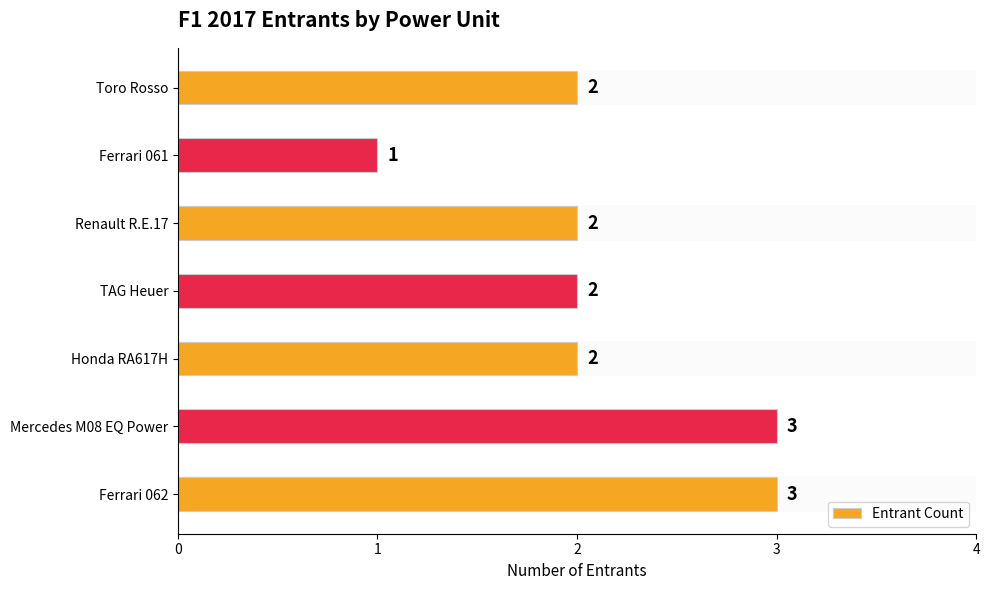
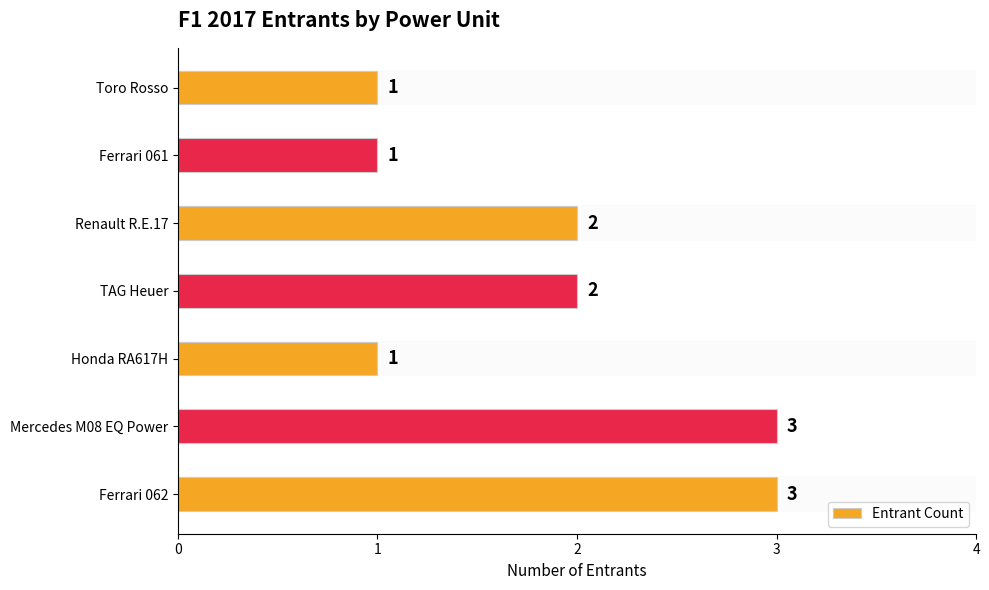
Toro Rosso: 2 -> 1
Honda RA617H: 2 -> 1
